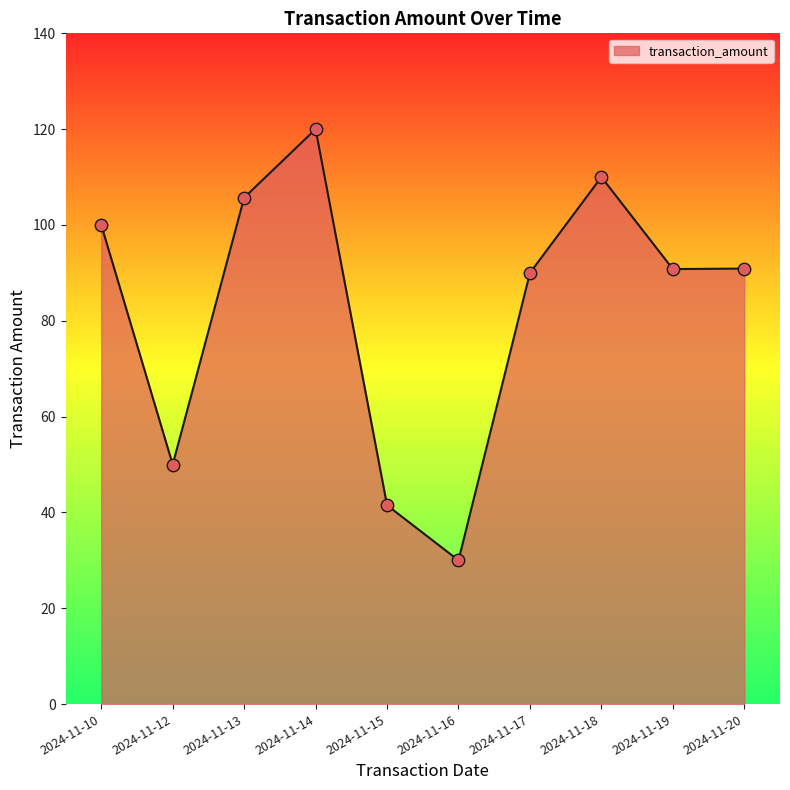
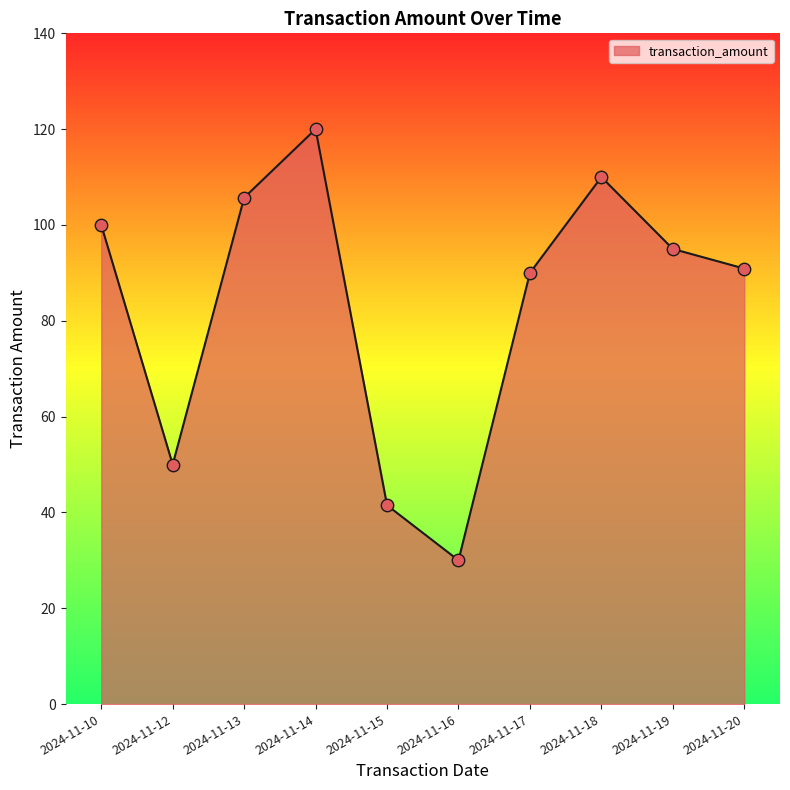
2024-11-19: 91 -> 95
